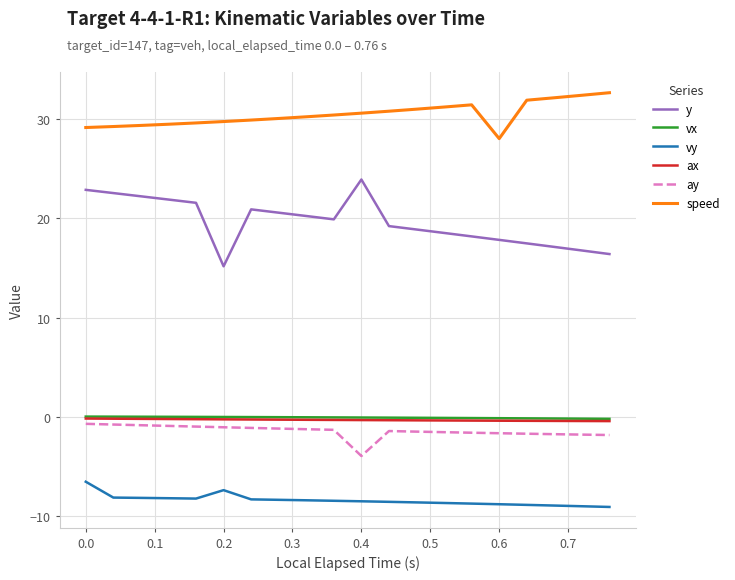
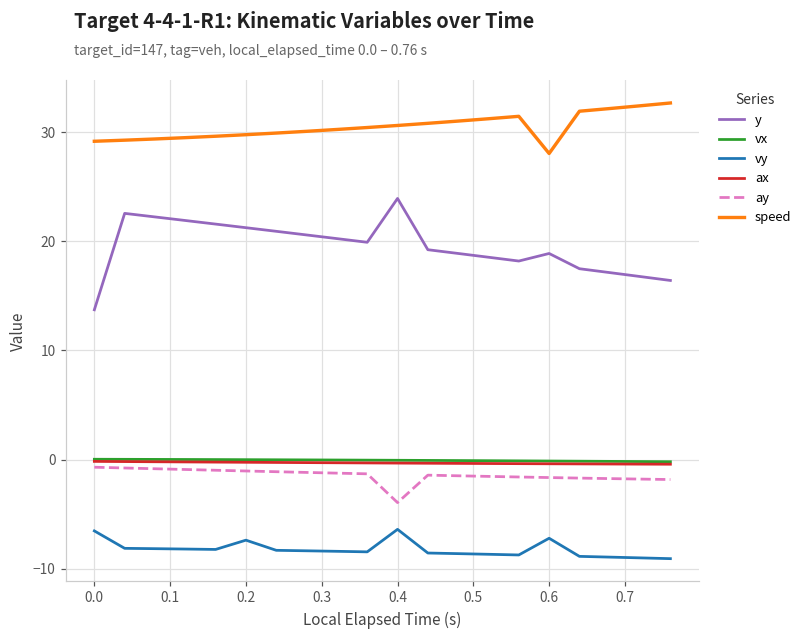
y, 0.0: 23 -> 14
y, 0.2: 15 -> 21
vy, 0.4: -9 -> -6
y, 0.6: 18 -> 19
vy, 0.6: -9 -> -7
